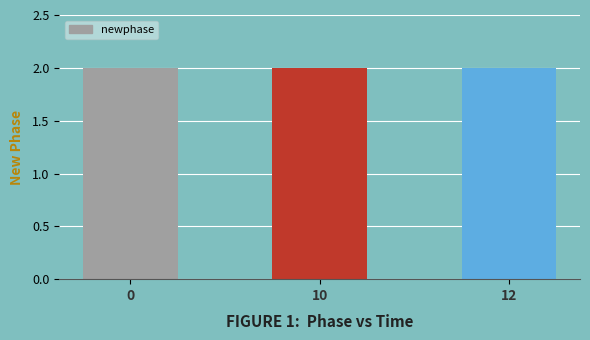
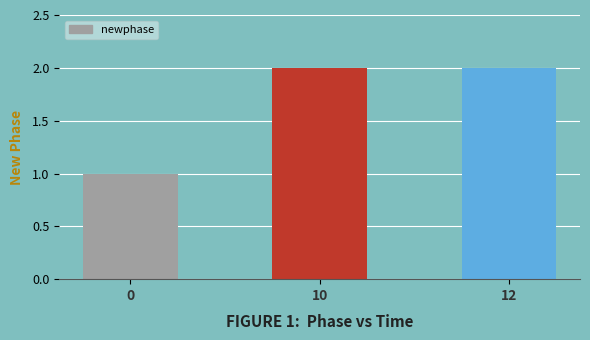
0: 2 -> 1
